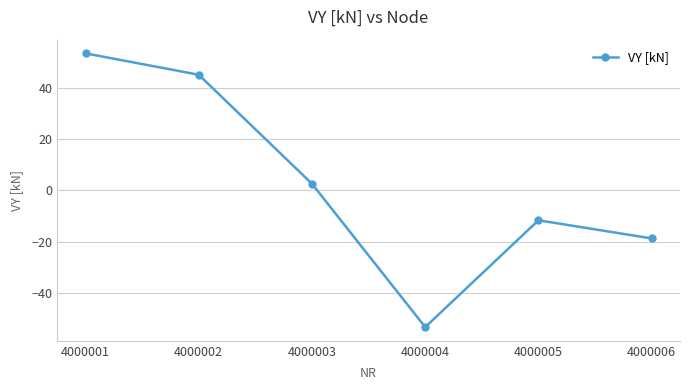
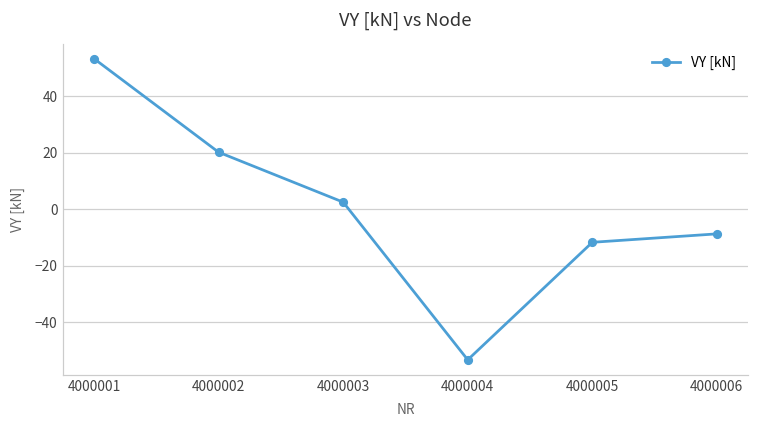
4000002: 45 -> 20
4000006: -19 -> -9
